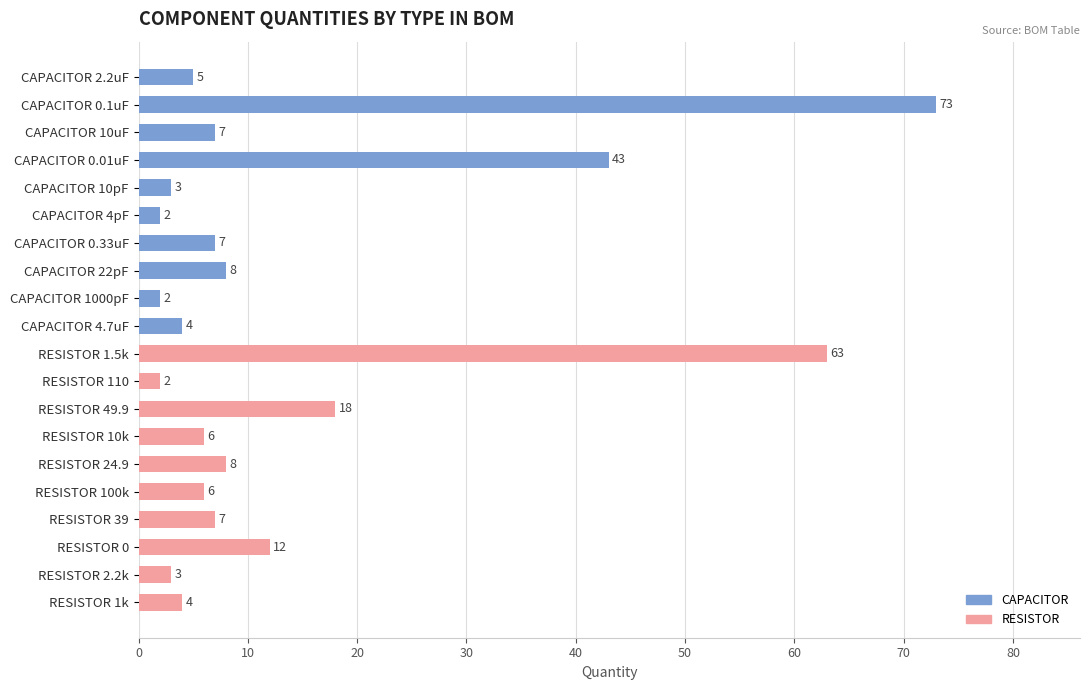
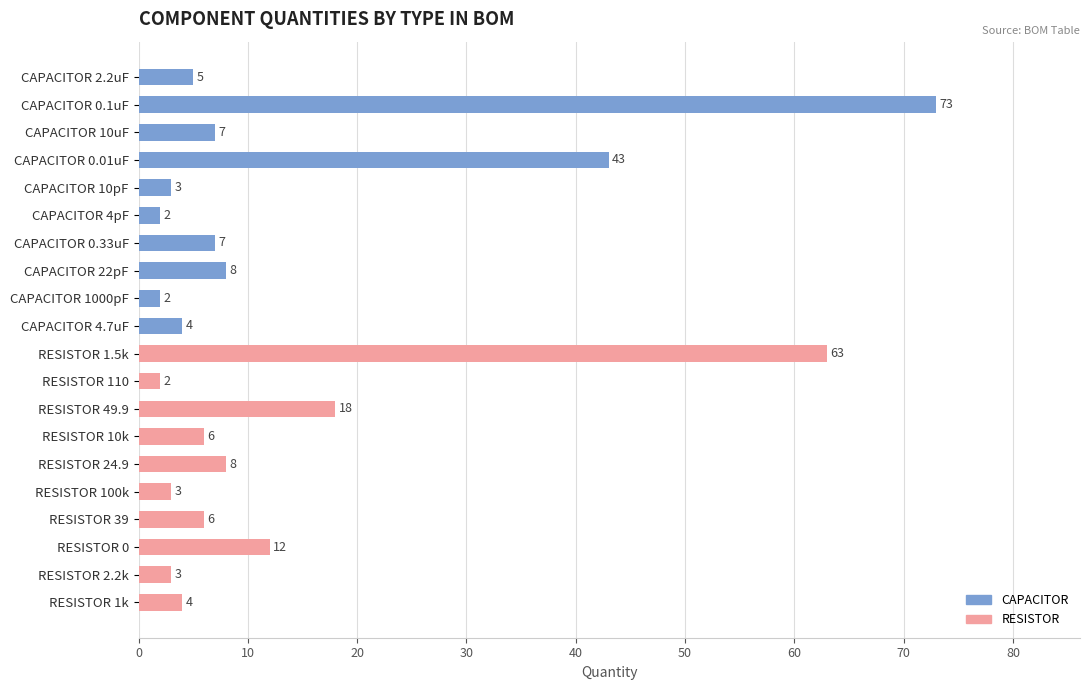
RESISTOR 100k: 6 -> 3
RESISTOR 39: 7 -> 6
